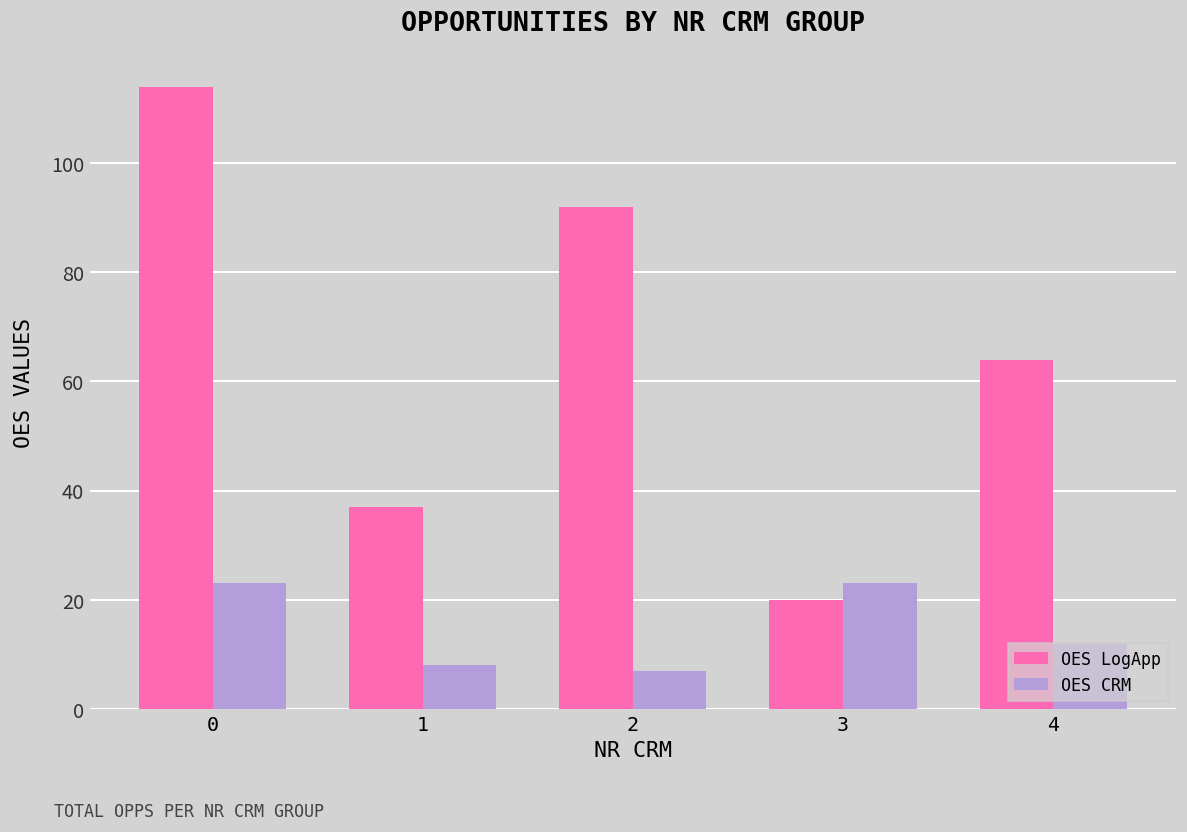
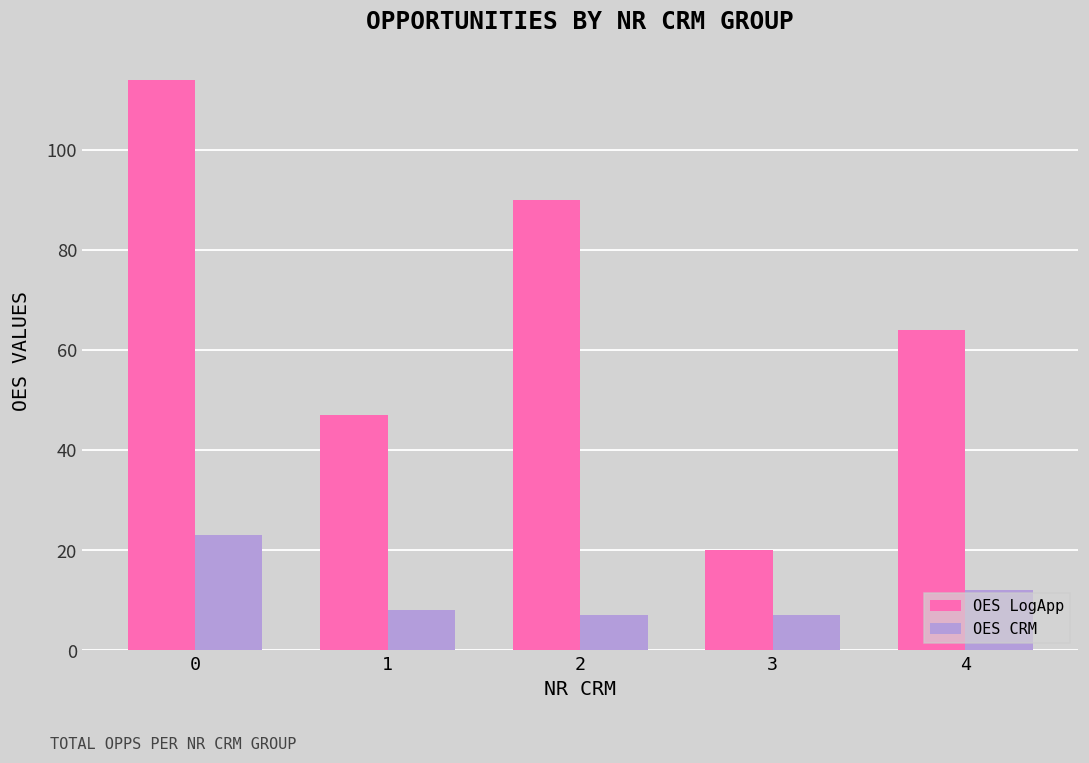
OES LogApp, 1: 37 -> 47
OES LogApp, 2: 92 -> 90
OES CRM, 3: 23 -> 7
